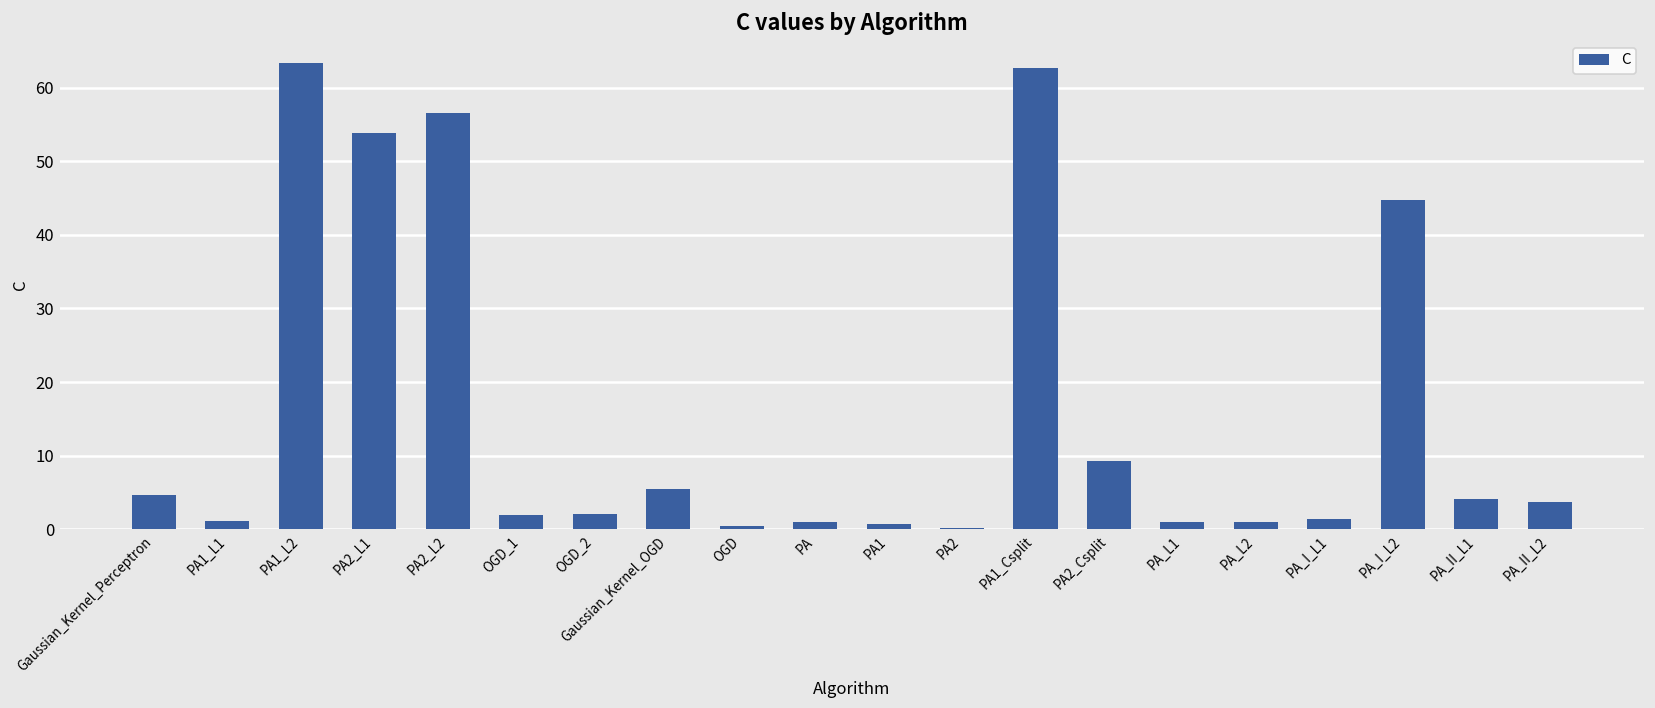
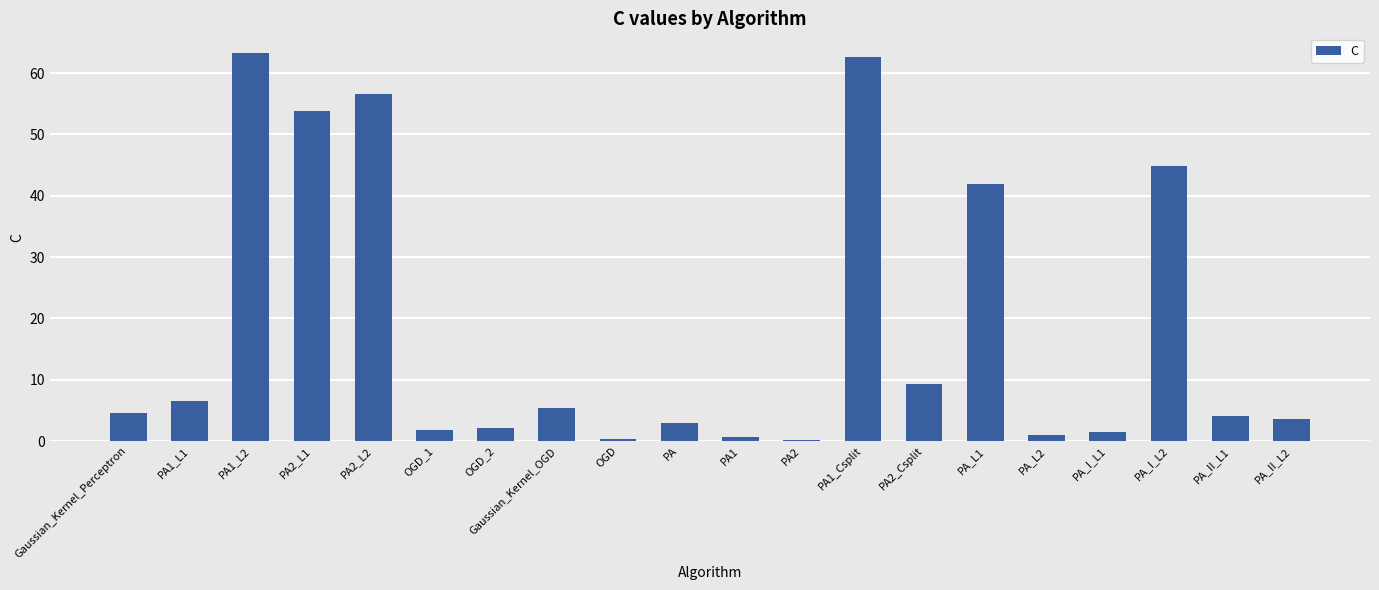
PA1_L1: 1 -> 6
PA: 1 -> 3
PA_L1: 1 -> 42
